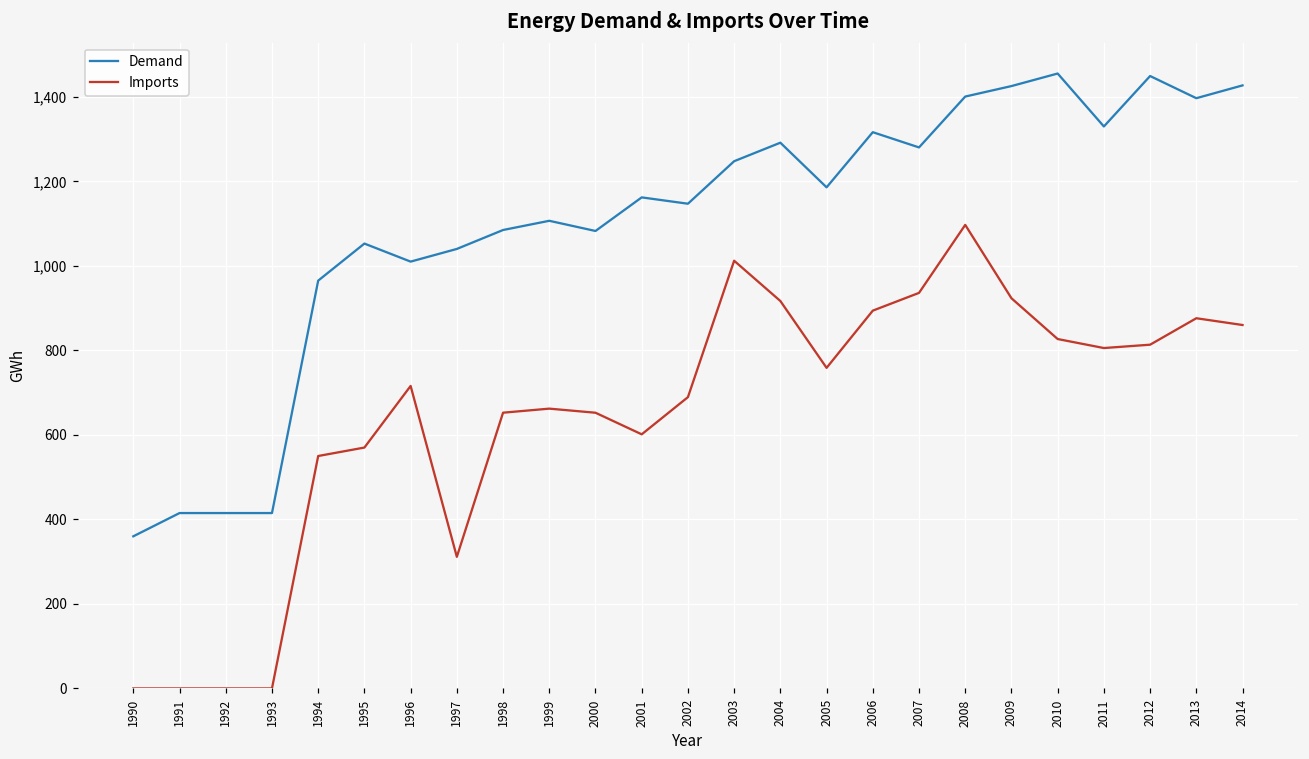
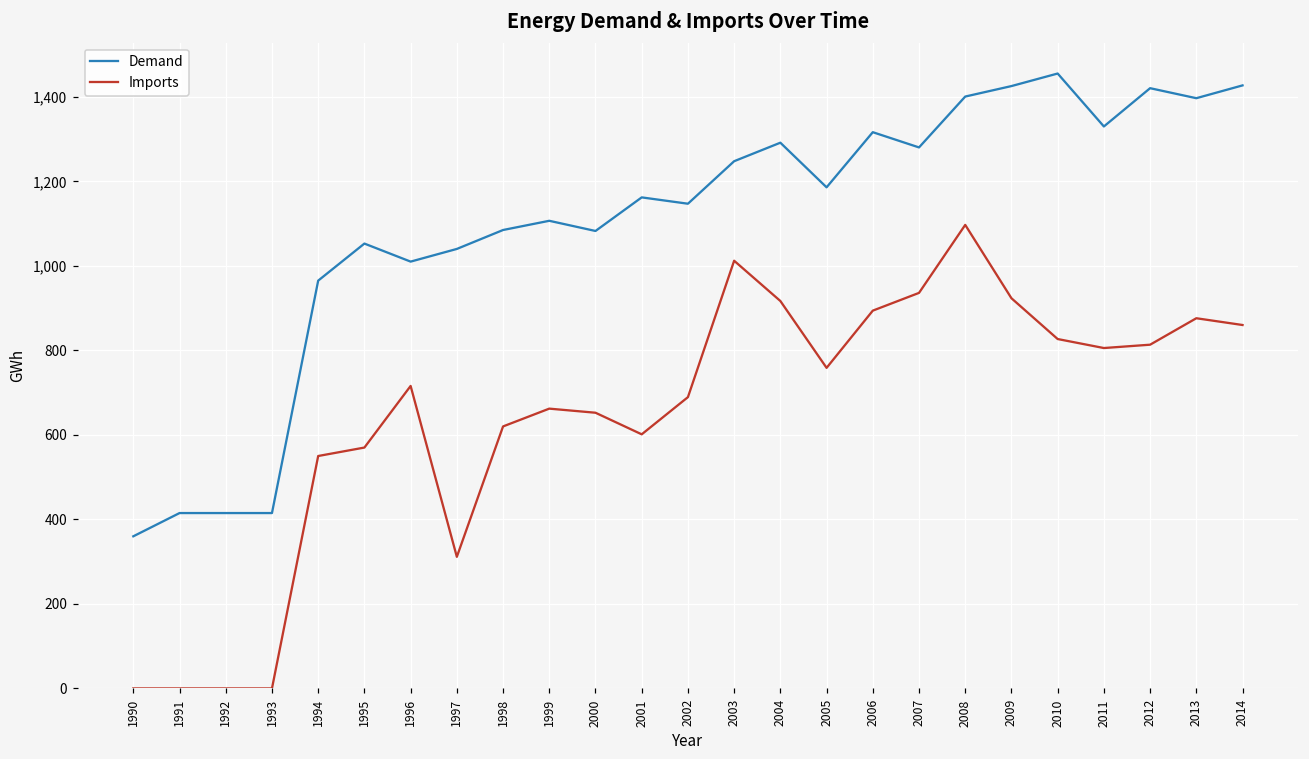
Imports, 1998: 650 -> 620
Demand, 2012: 1,450 -> 1,420
